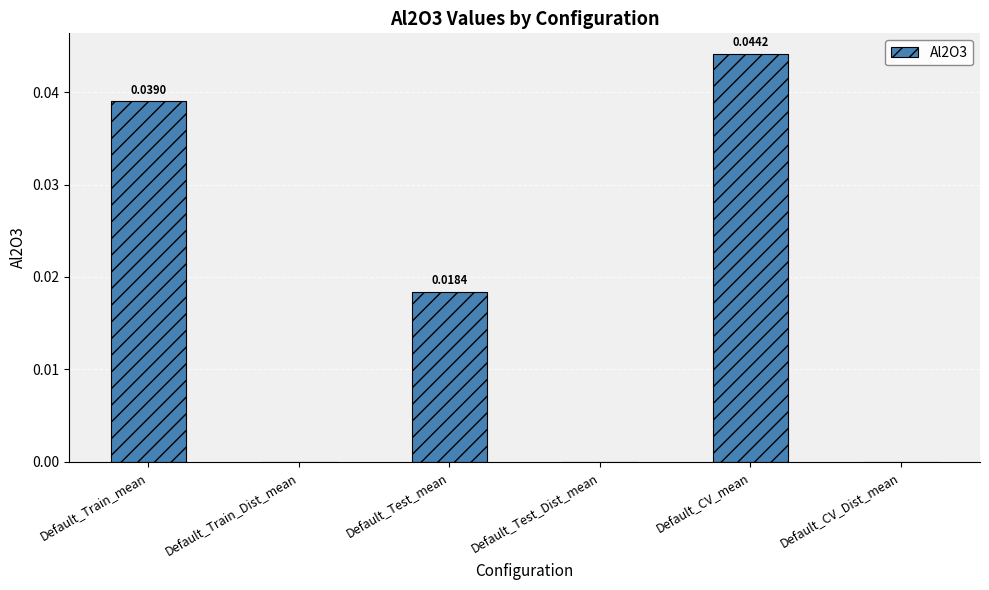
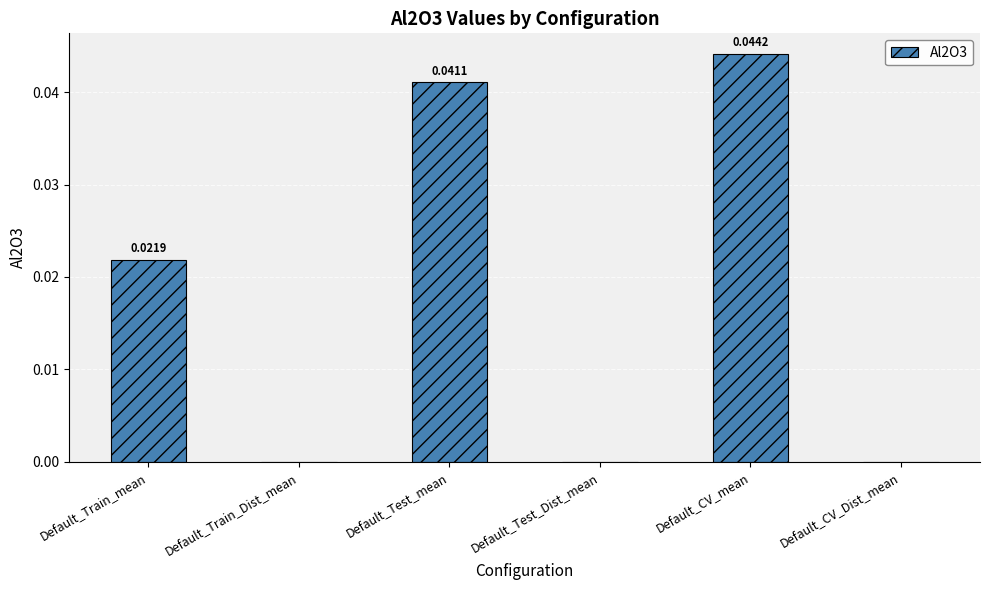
Default_Train_mean: 0.0390 -> 0.0219
Default_Test_mean: 0.0184 -> 0.0411
